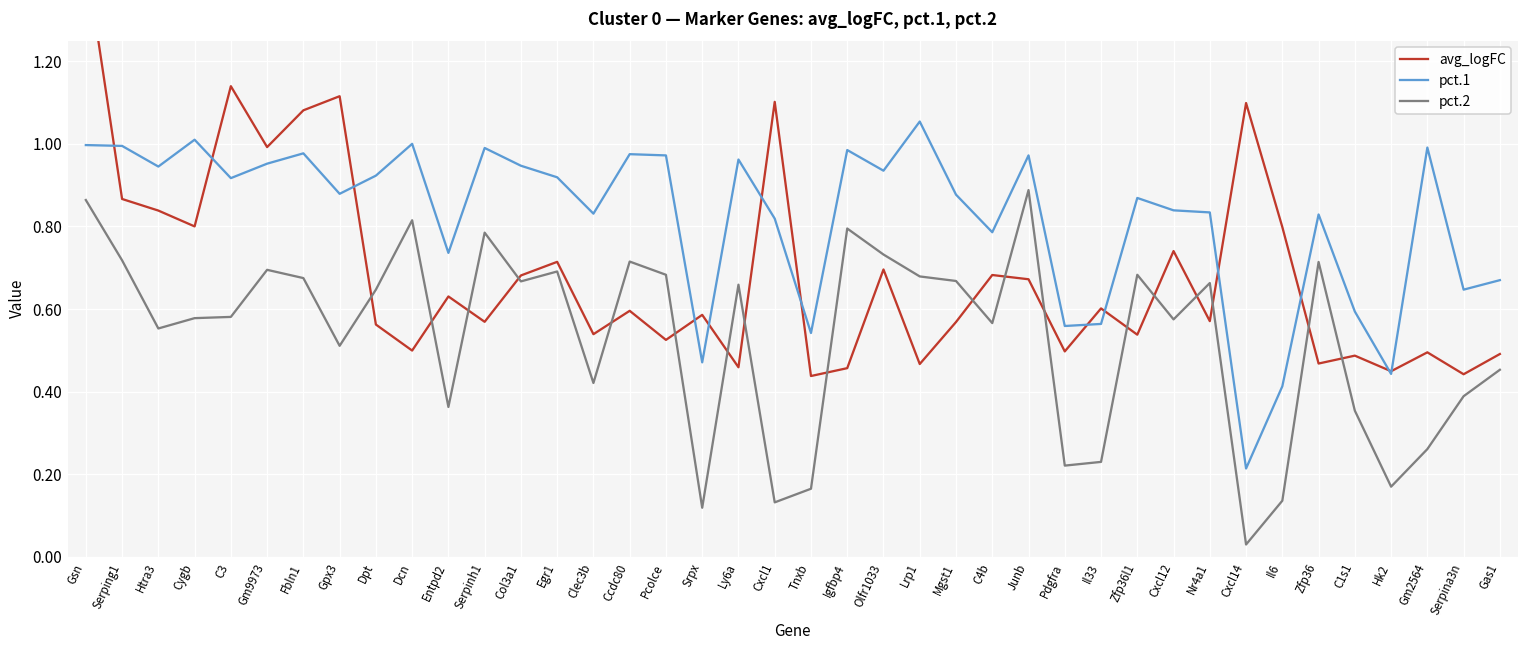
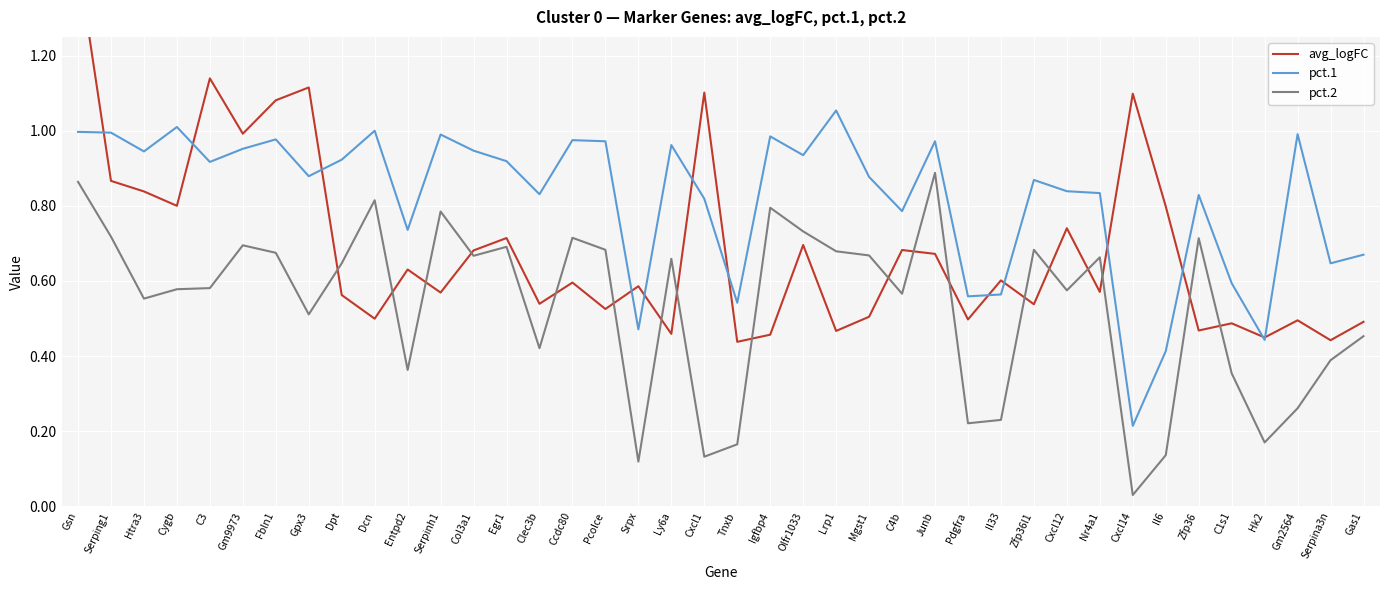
avg_logFC, Mgst1: 0.57 -> 0.50
